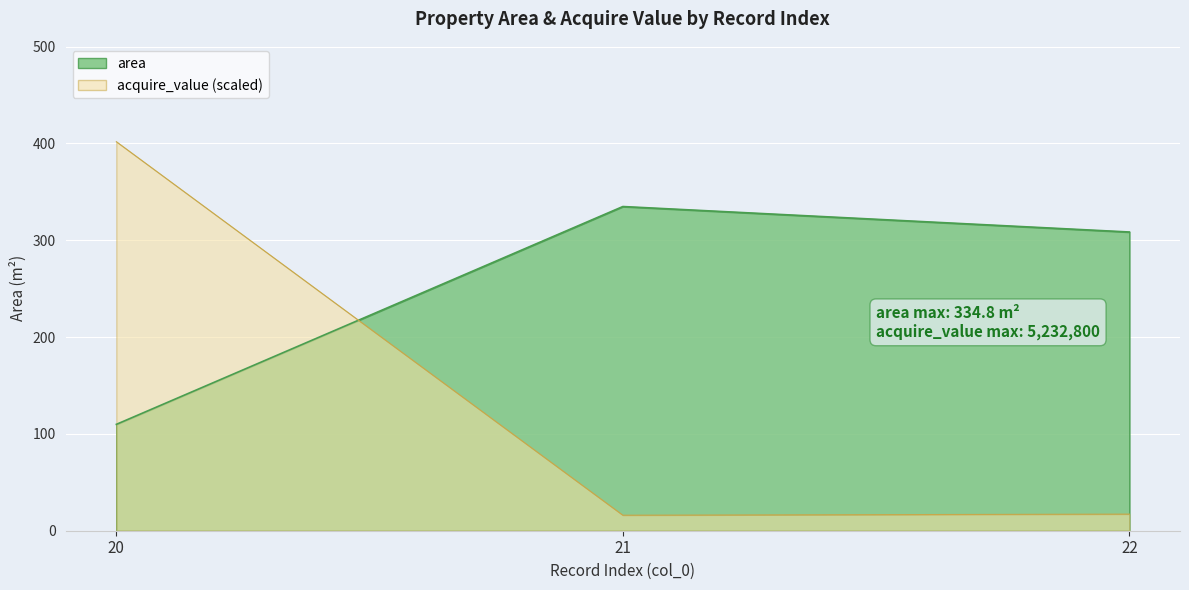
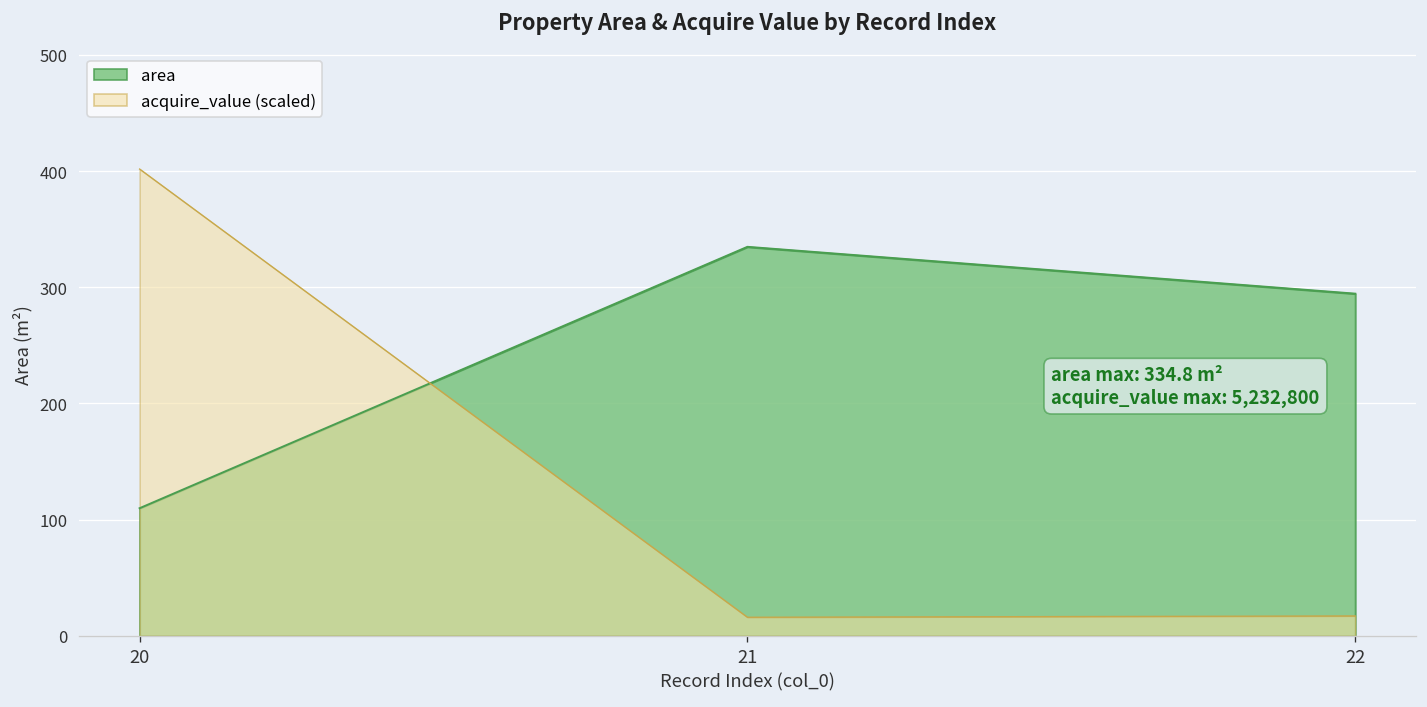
area, 22: 310 -> 290
